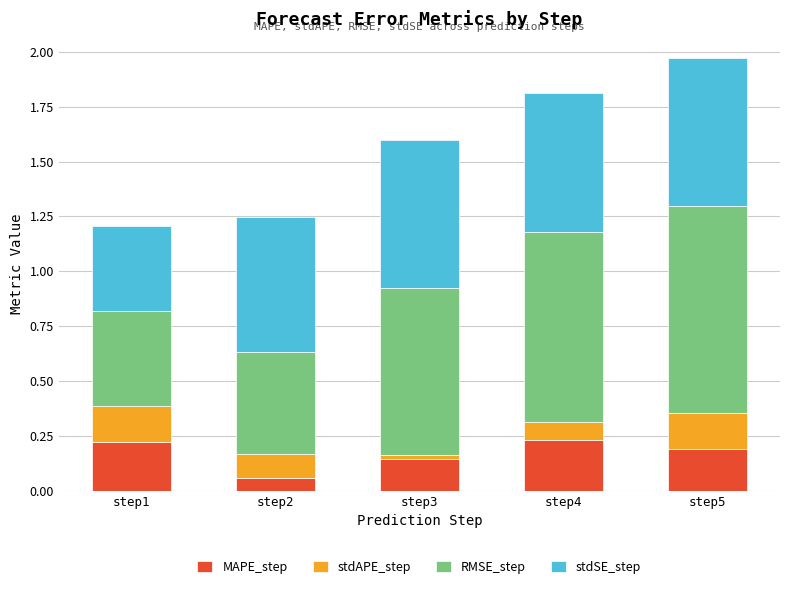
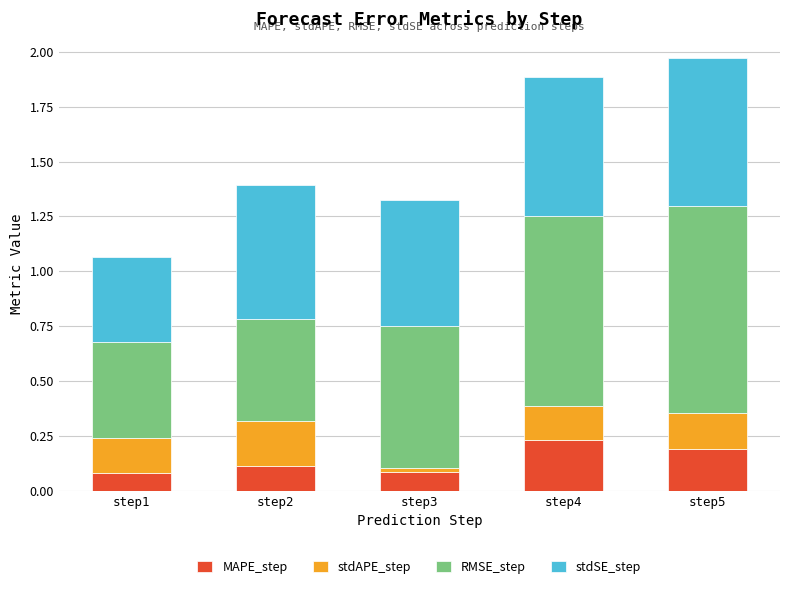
MAPE_step, step1: 0.22 -> 0.08
MAPE_step, step2: 0.06 -> 0.11
stdAPE_step, step2: 0.11 -> 0.20
MAPE_step, step3: 0.14 -> 0.08
RMSE_step, step3: 0.76 -> 0.65
stdSE_step, step3: 0.68 -> 0.57
stdAPE_step, step4: 0.08 -> 0.15
